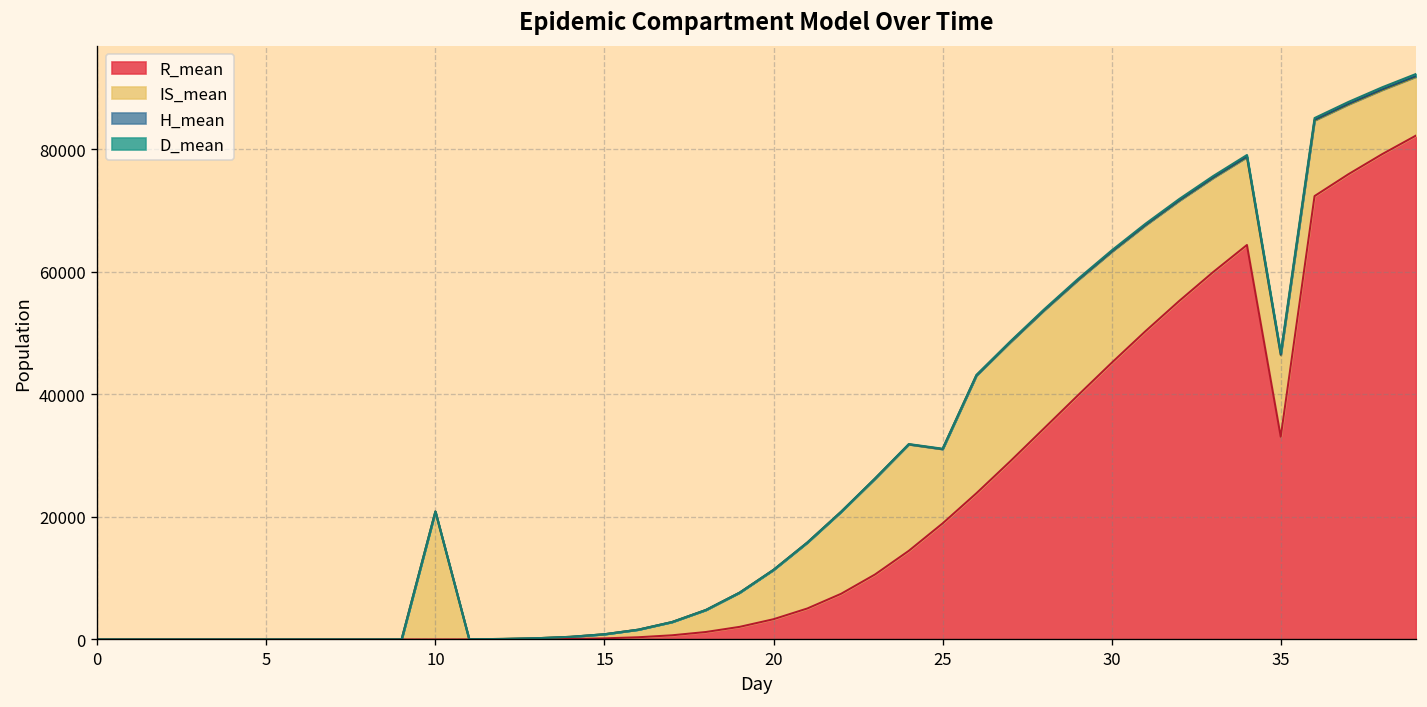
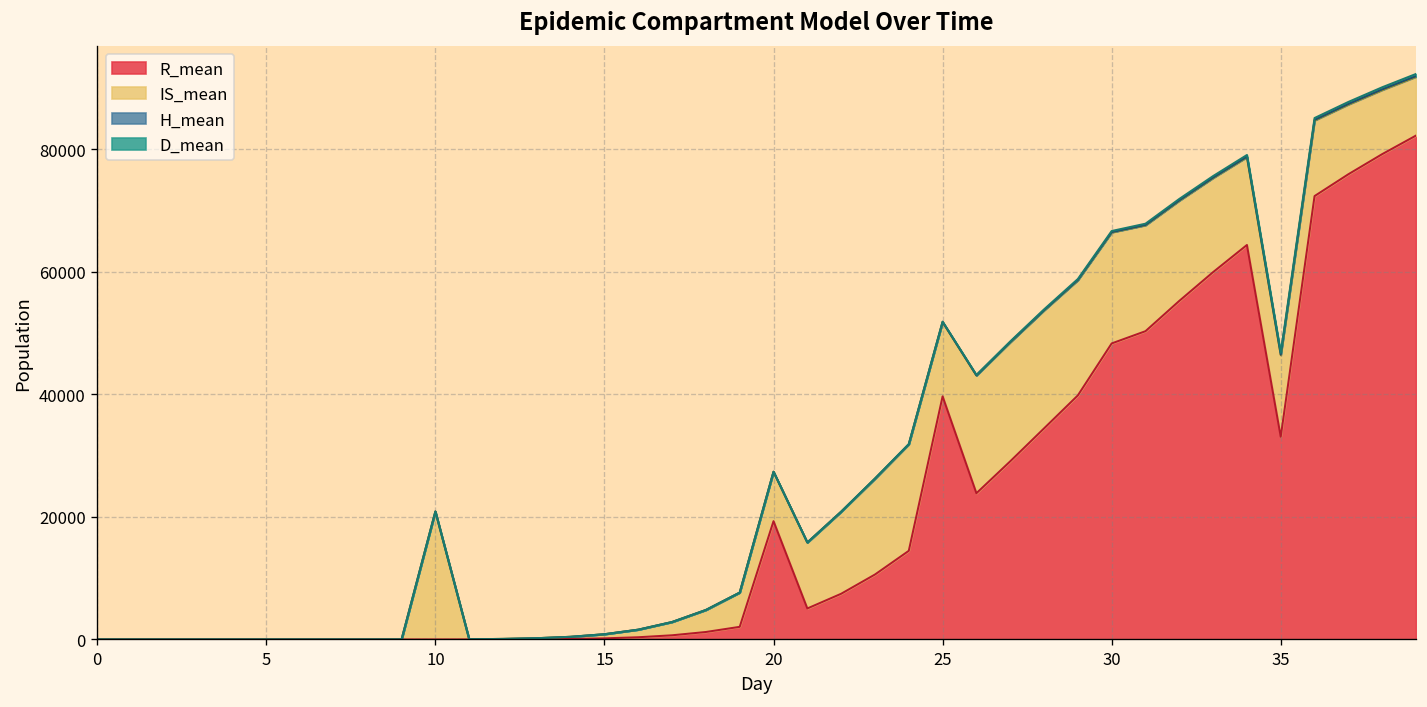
R_mean, 20: 3000 -> 19000
R_mean, 25: 19000 -> 40000
R_mean, 30: 45000 -> 48000
